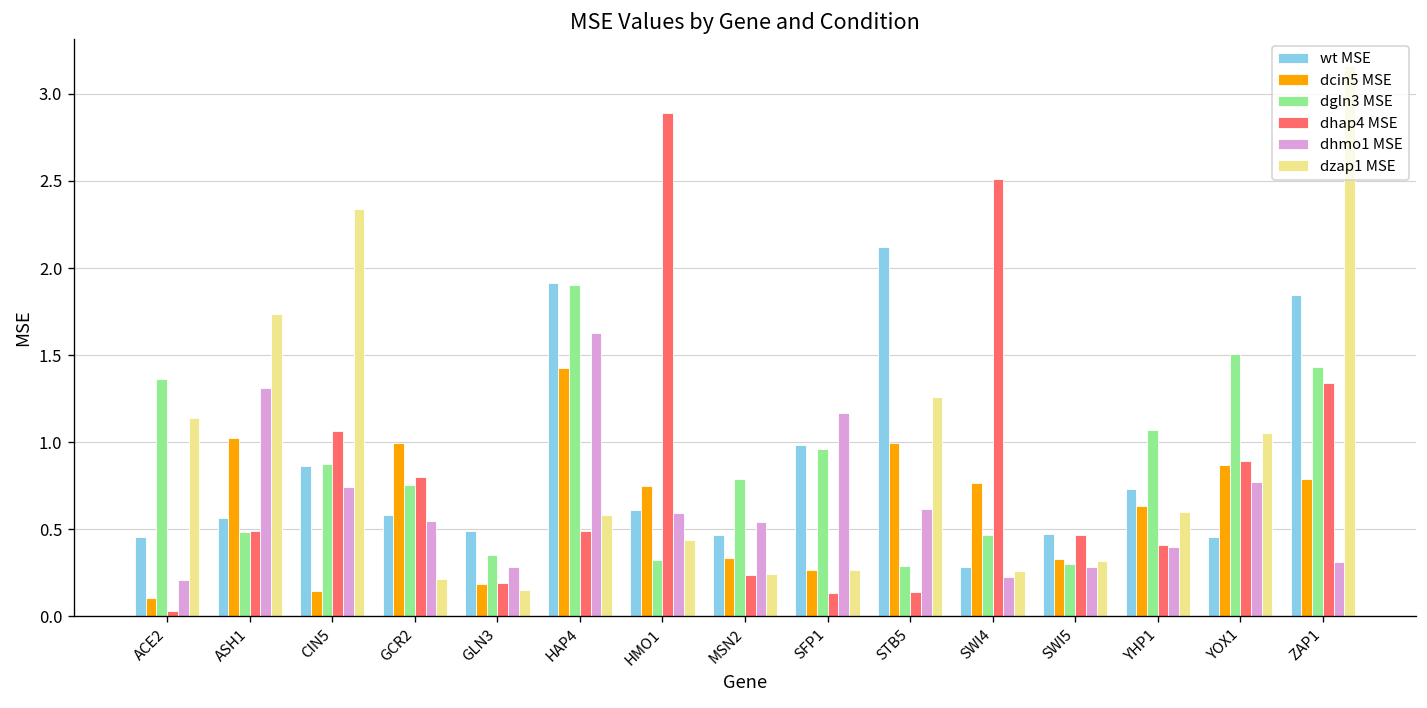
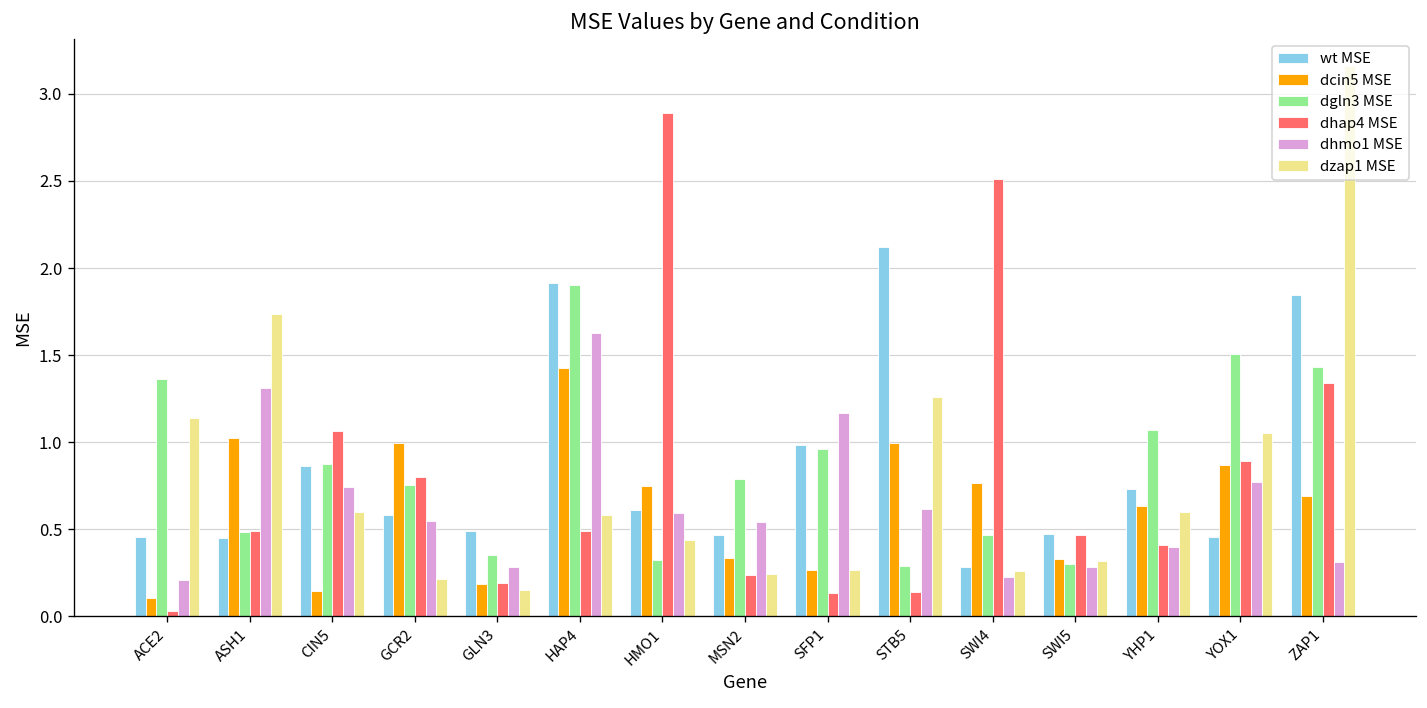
wt MSE, ASH1: 0.56 -> 0.45
dzap1 MSE, CIN5: 2.34 -> 0.60
dcin5 MSE, ZAP1: 0.79 -> 0.69
